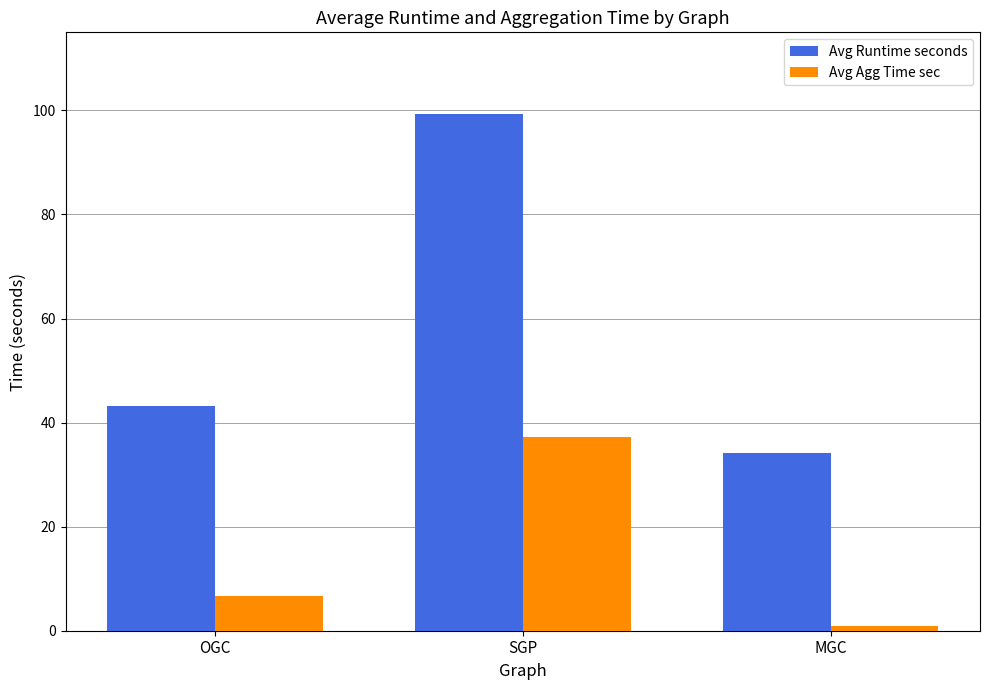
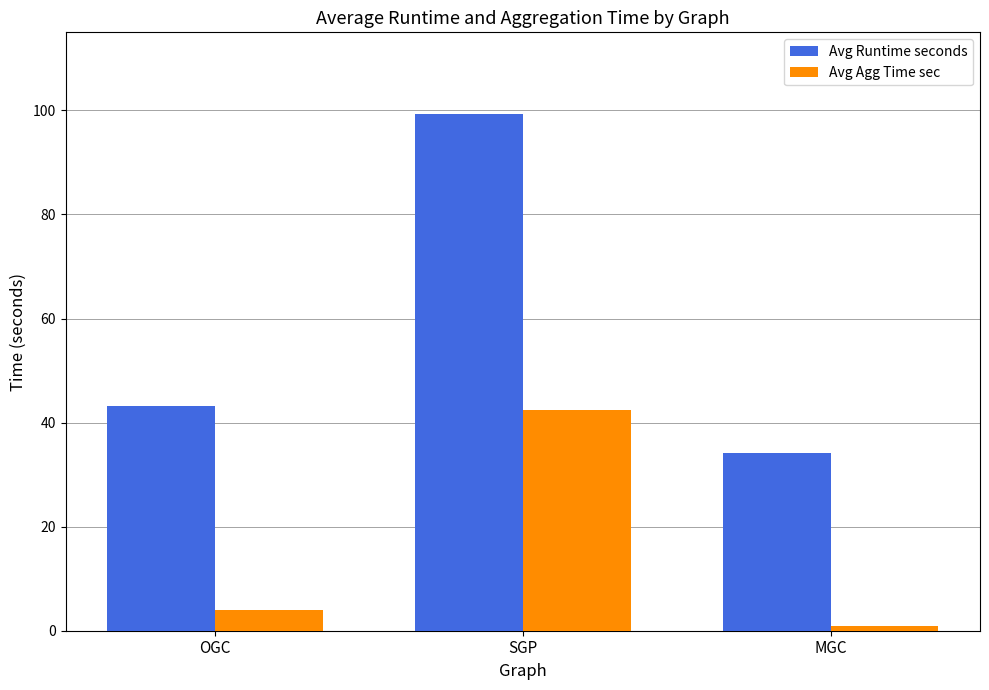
Avg Agg Time sec, OGC: 7 -> 4
Avg Agg Time sec, SGP: 37 -> 42
